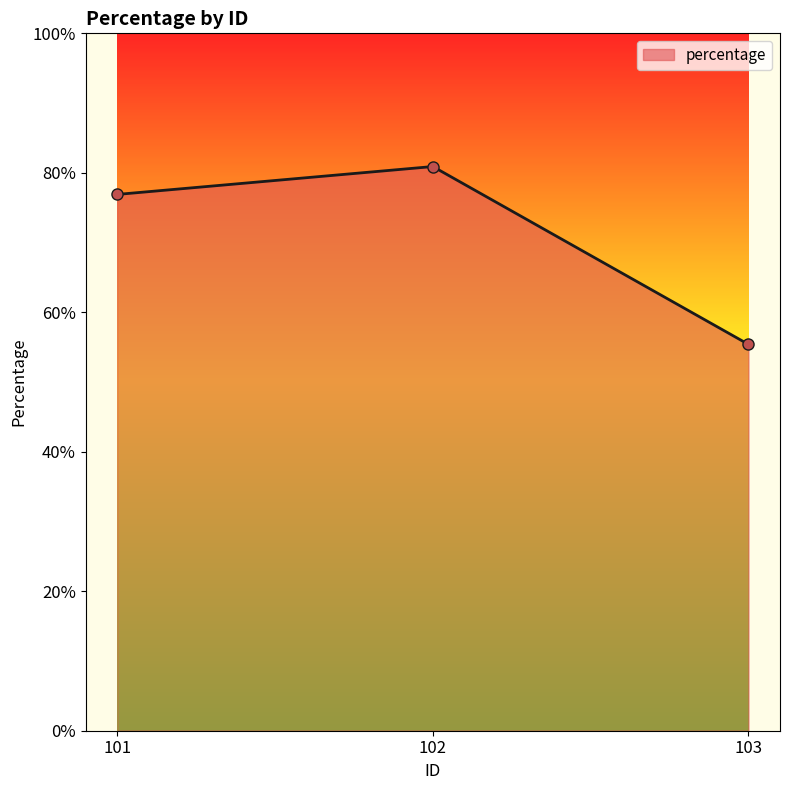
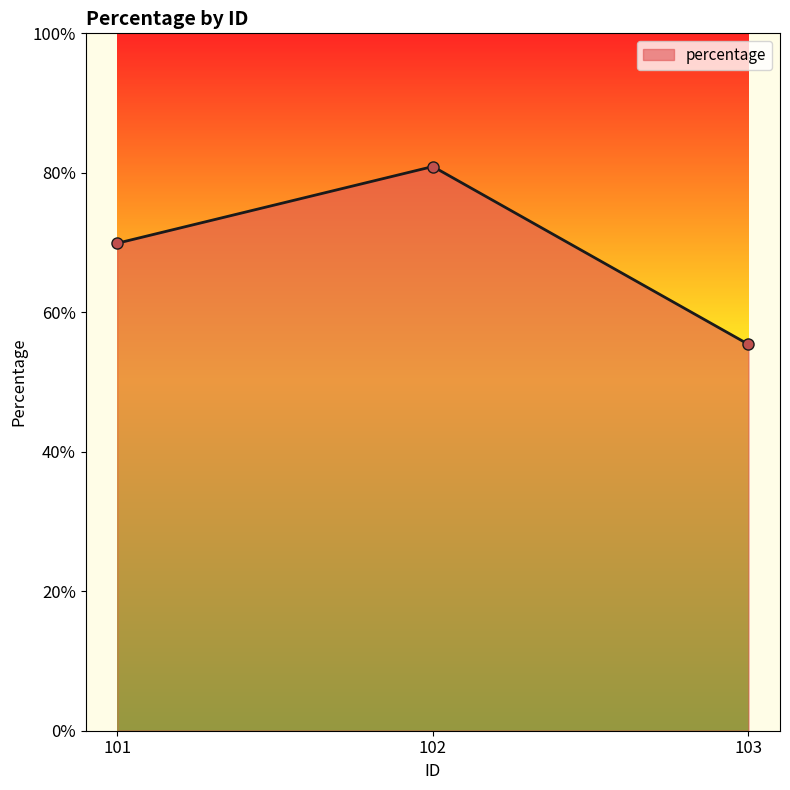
101: 77% -> 70%
